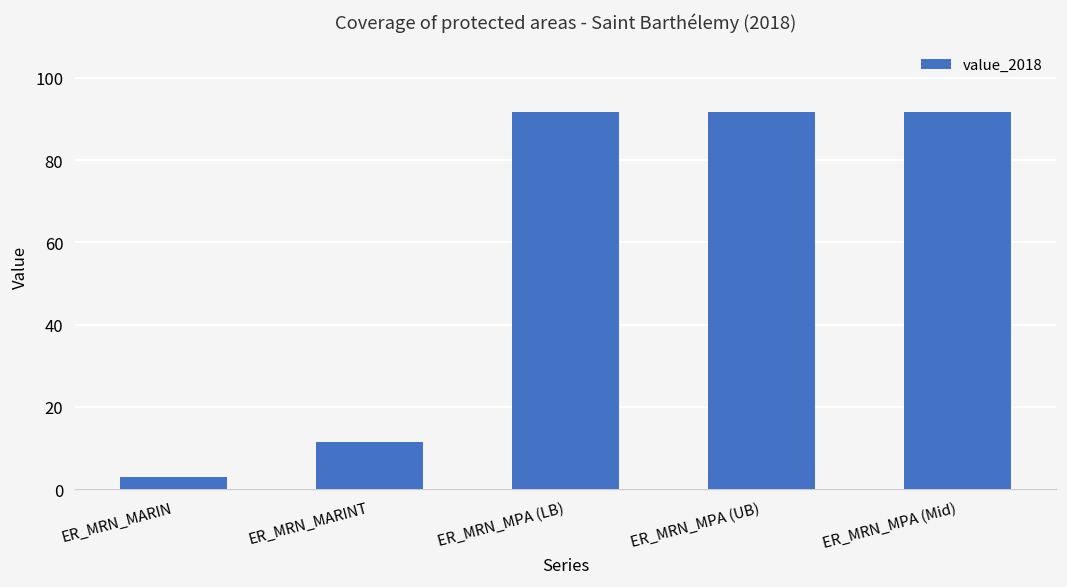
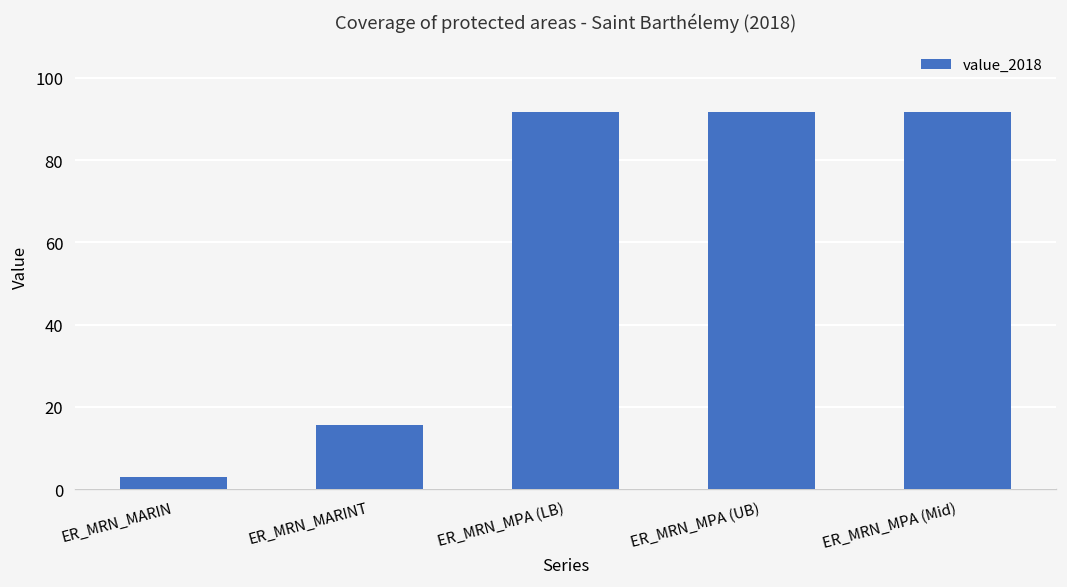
ER_MRN_MARINT: 11 -> 16
